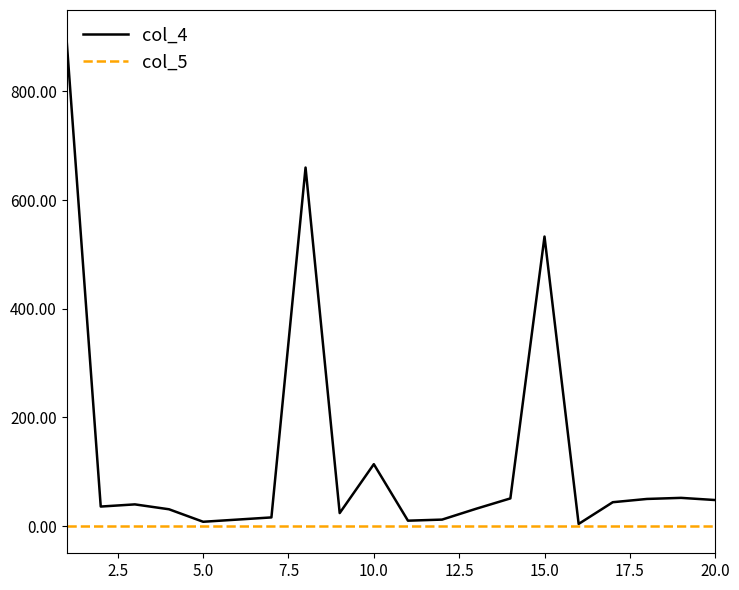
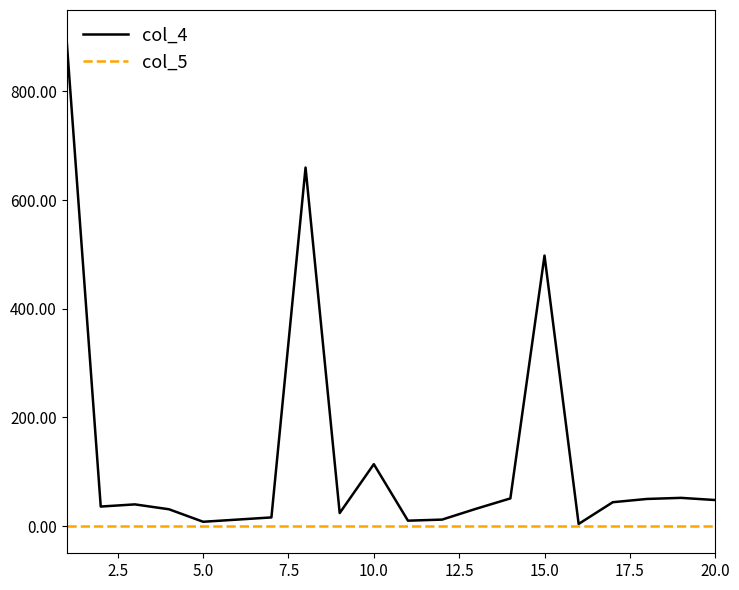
col_4, 15.0: 530 -> 500
